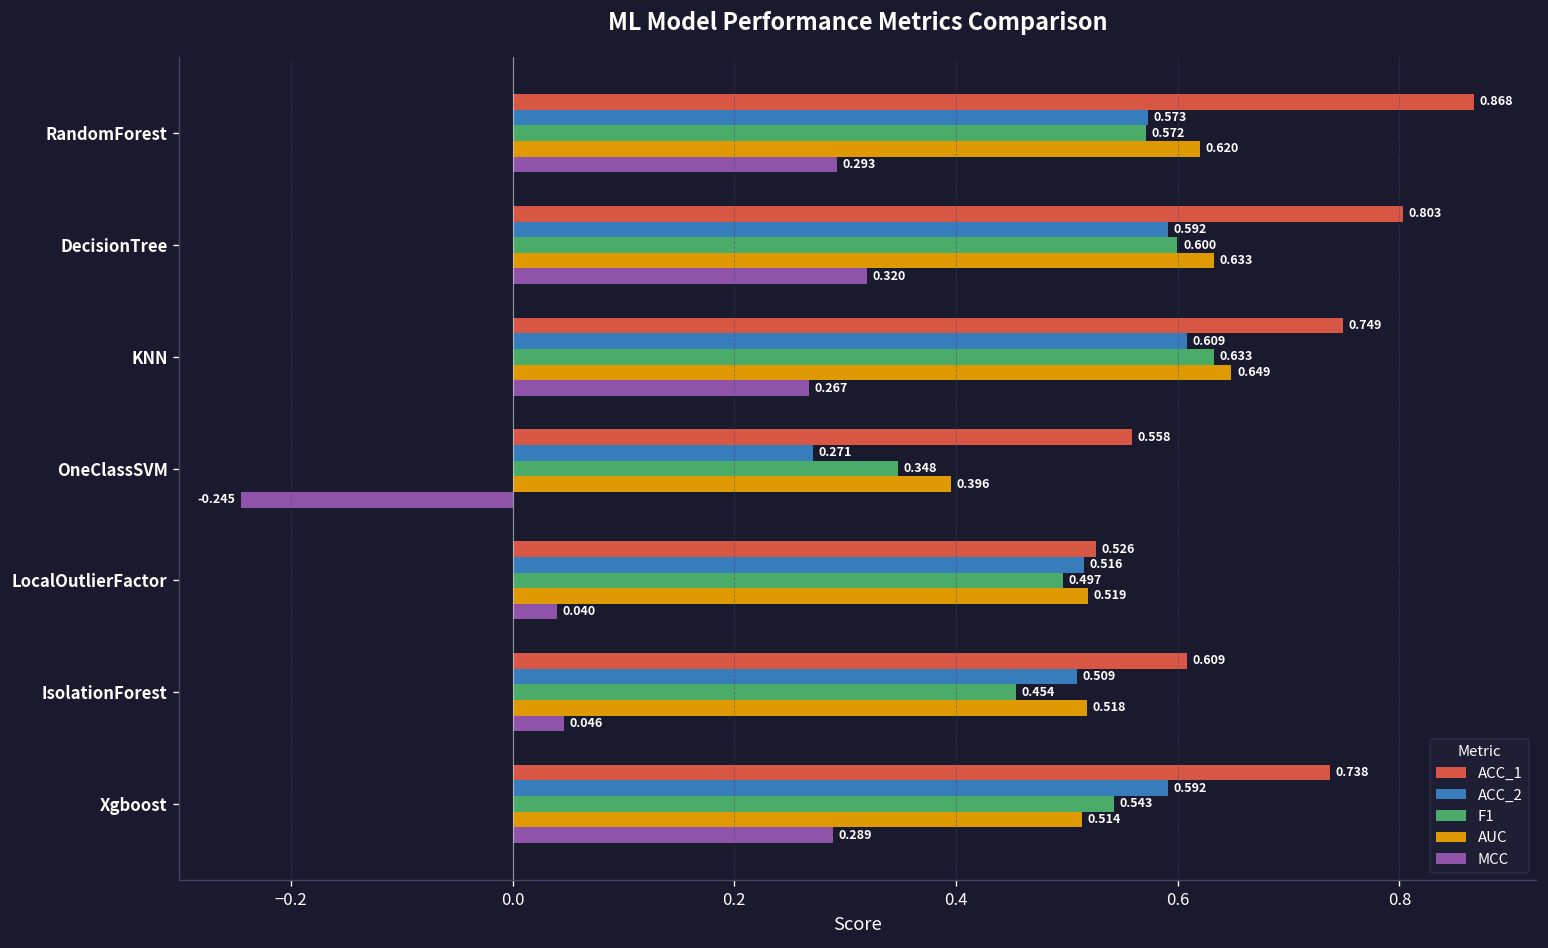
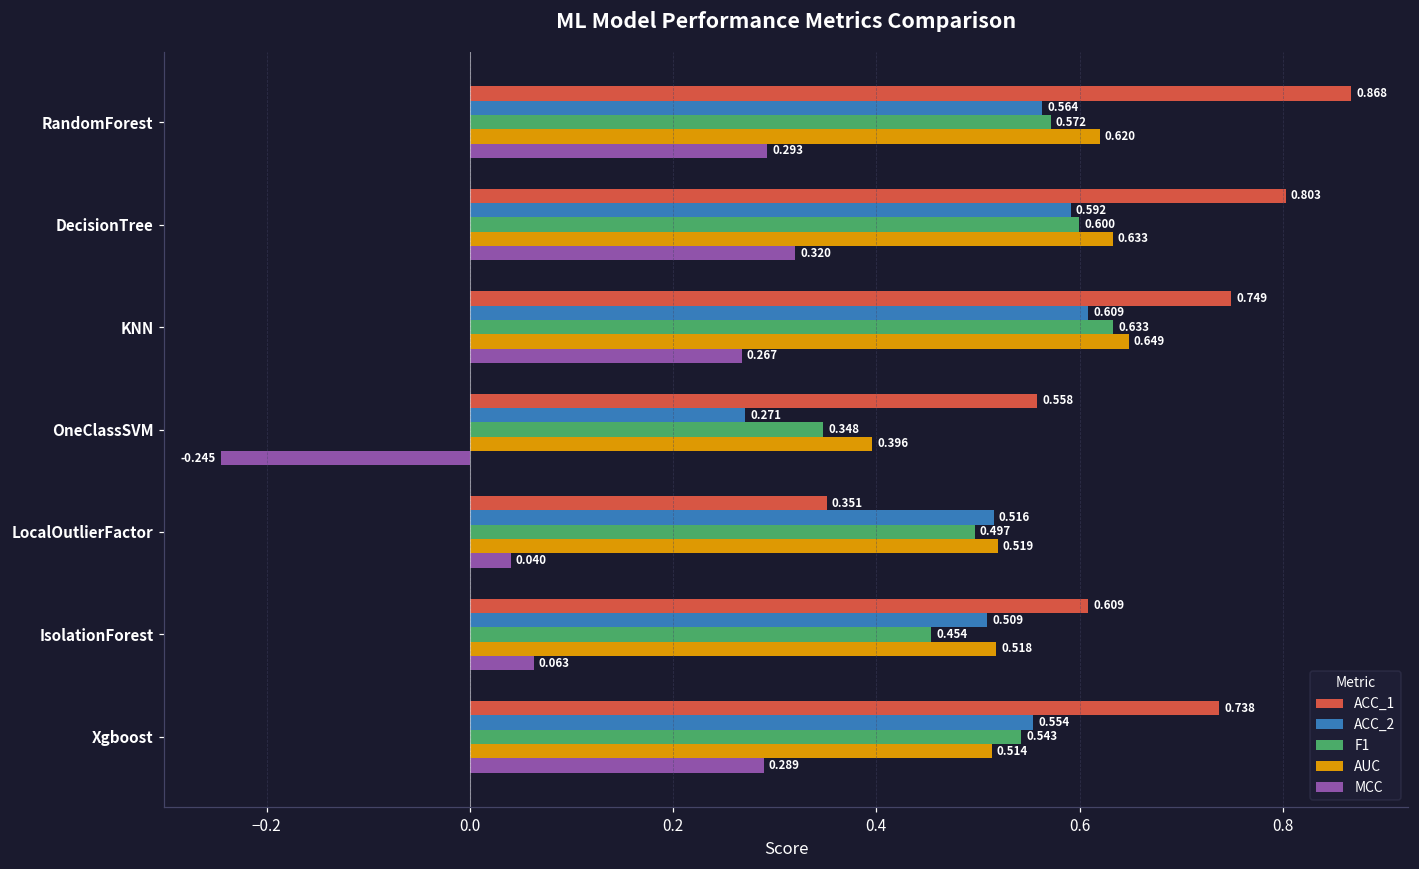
ACC_2, RandomForest: 0.573 -> 0.564
ACC_1, LocalOutlierFactor: 0.526 -> 0.351
MCC, IsolationForest: 0.046 -> 0.063
ACC_2, Xgboost: 0.592 -> 0.554
